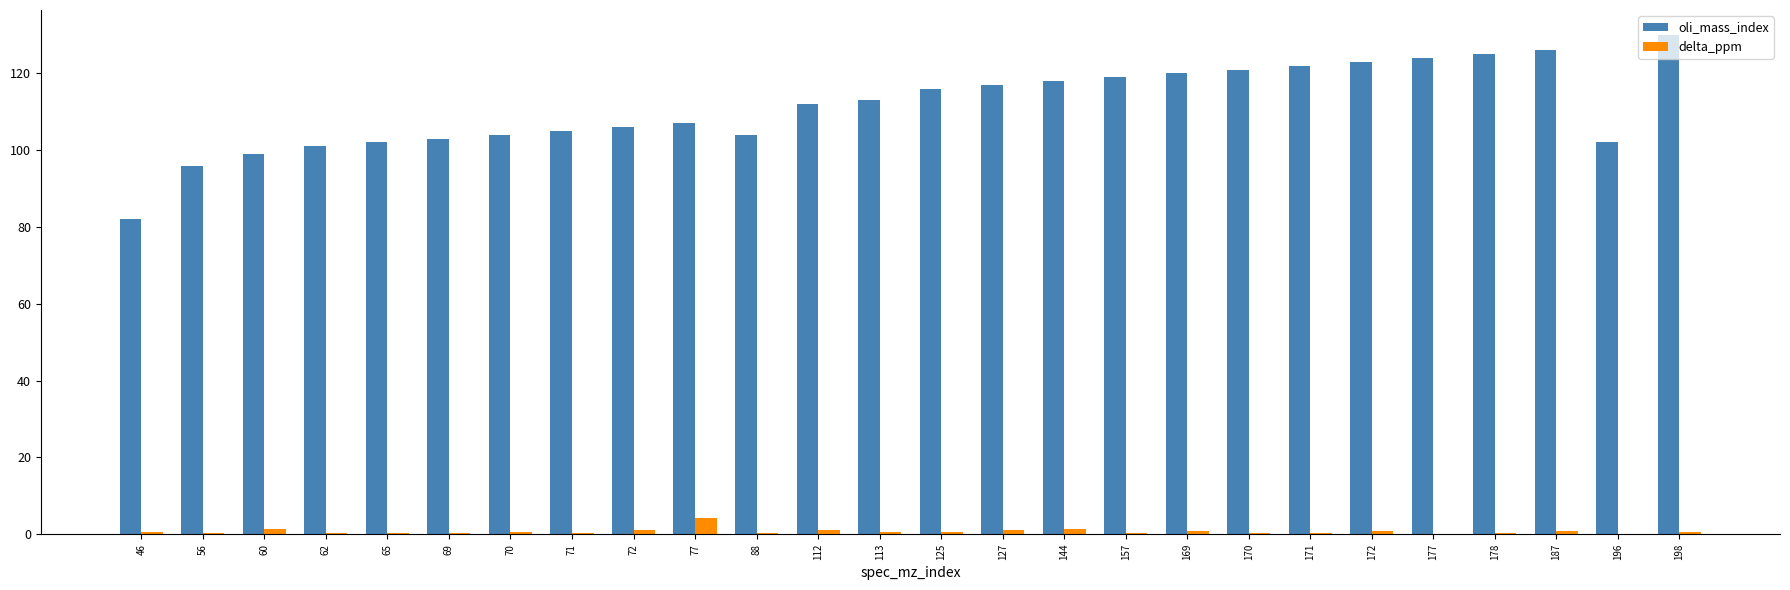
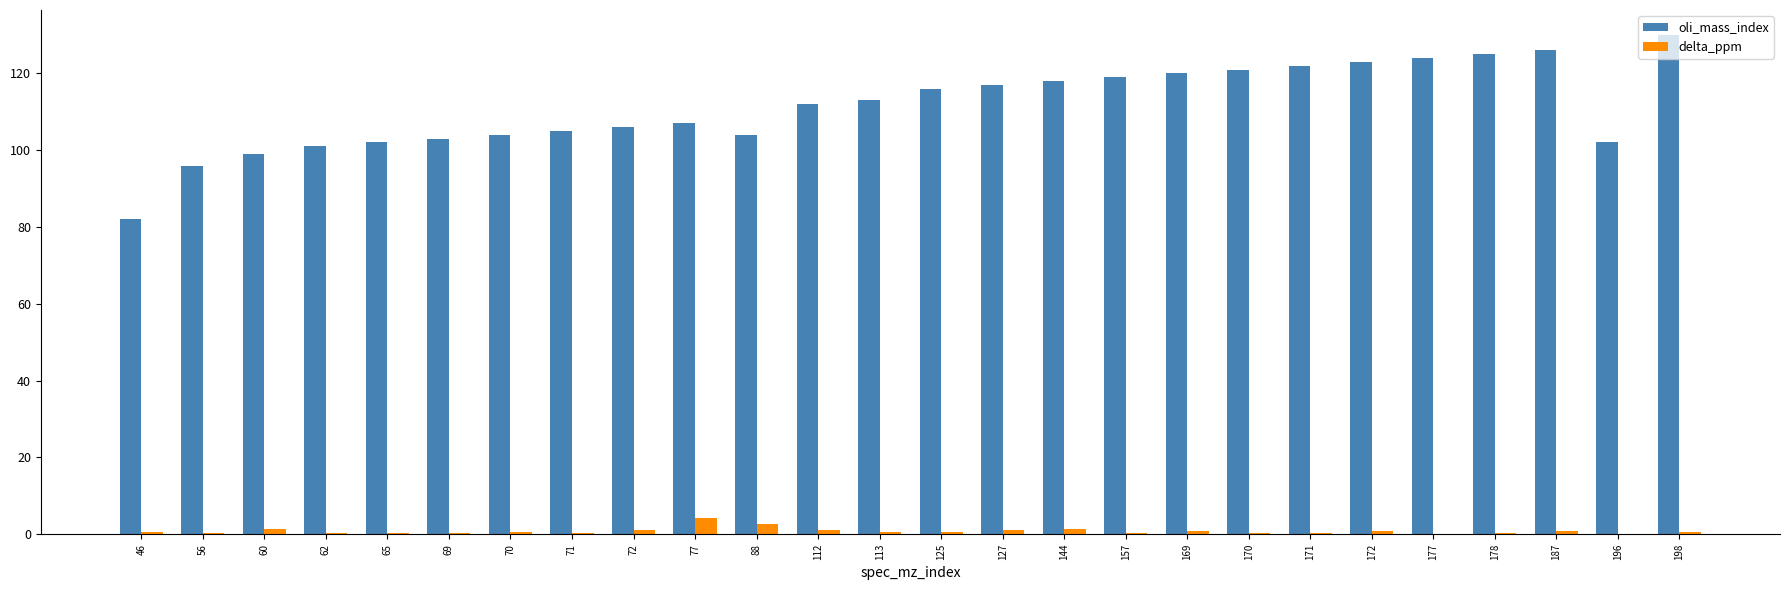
delta_ppm, 88: 0 -> 3
